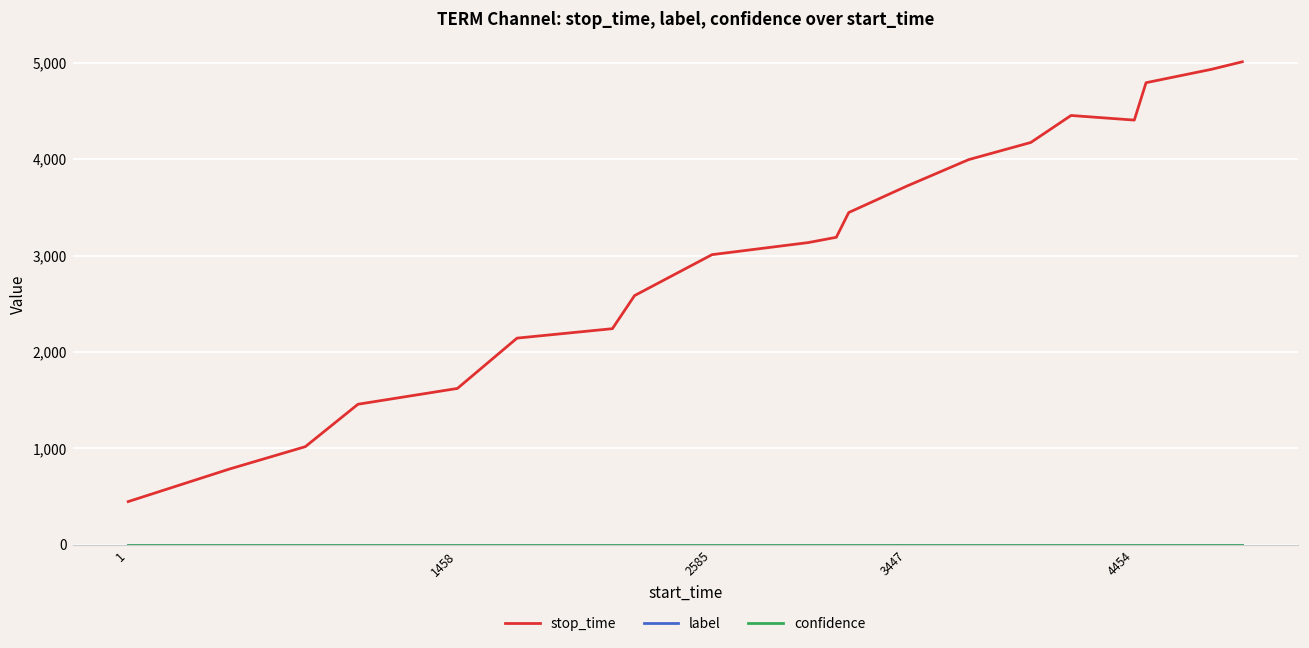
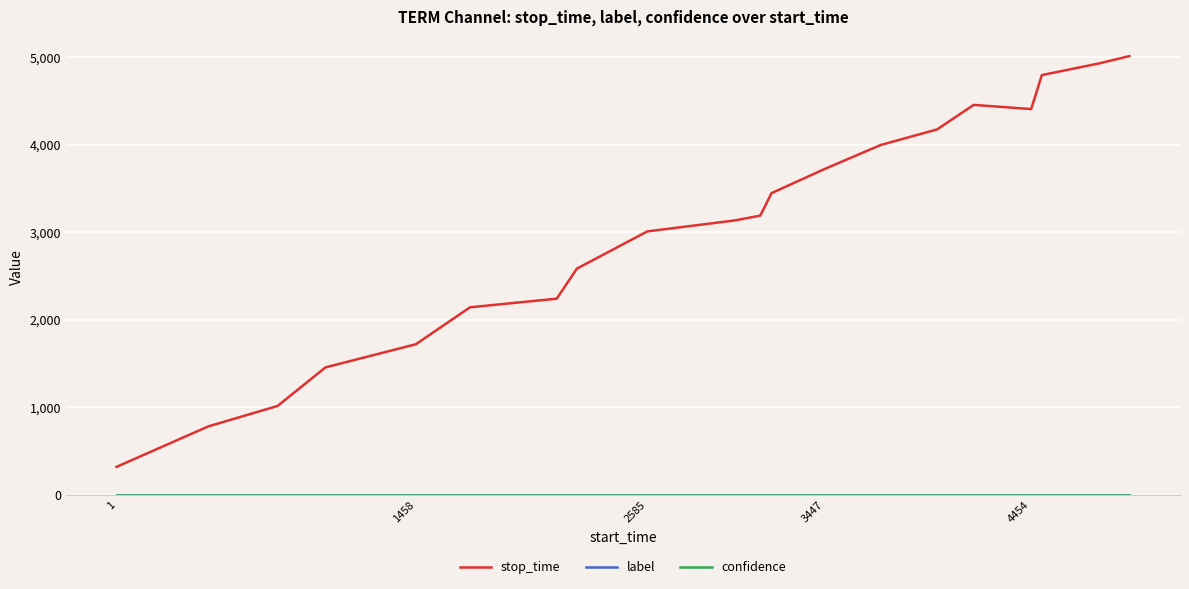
stop_time, 1: 400 -> 300
stop_time, 1458: 1,600 -> 1,700
